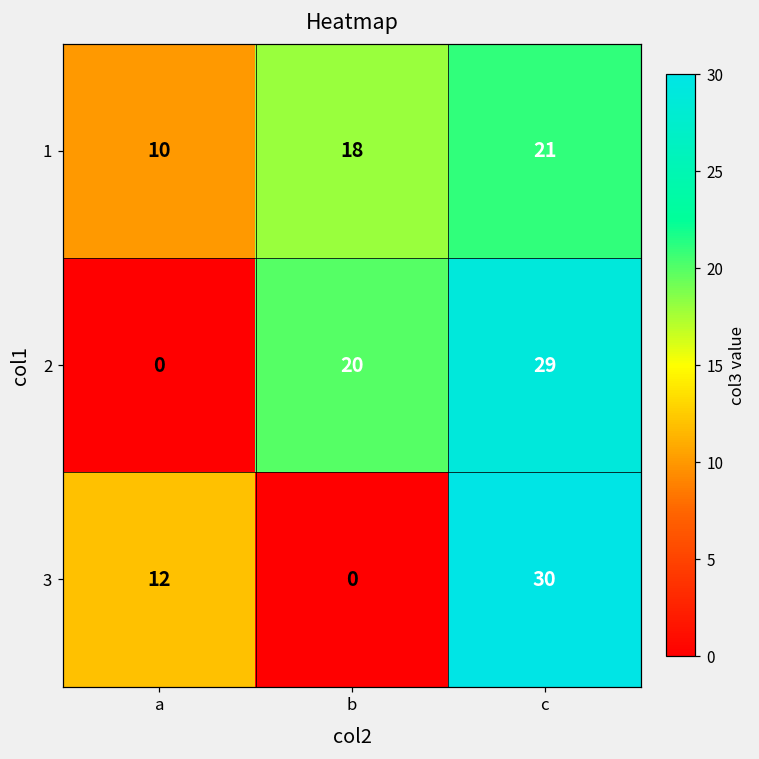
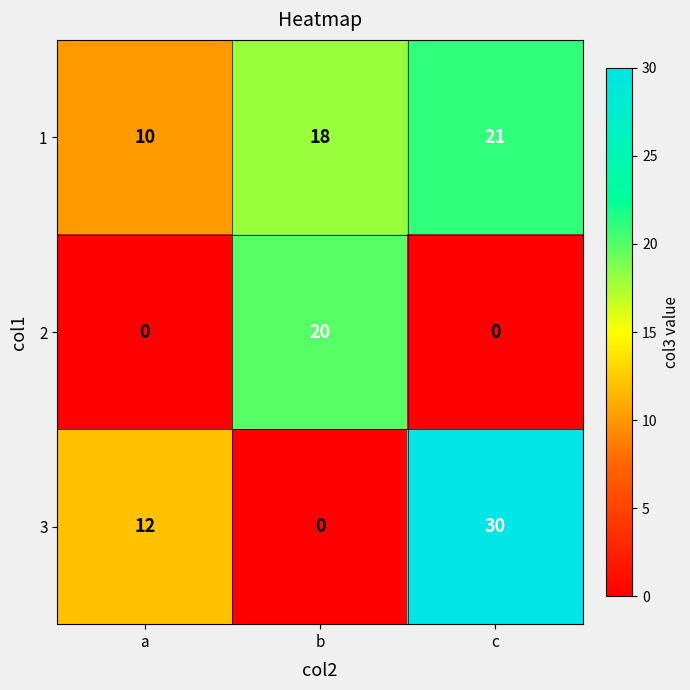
2, c: 29 -> 0
